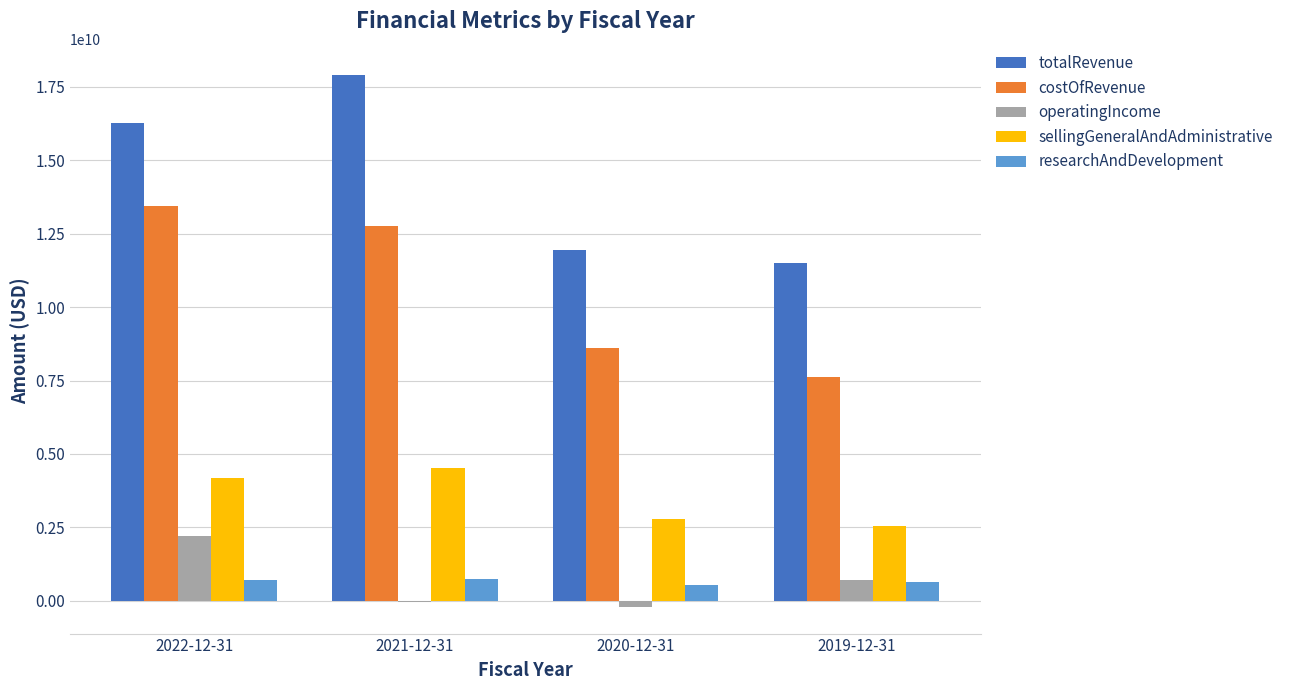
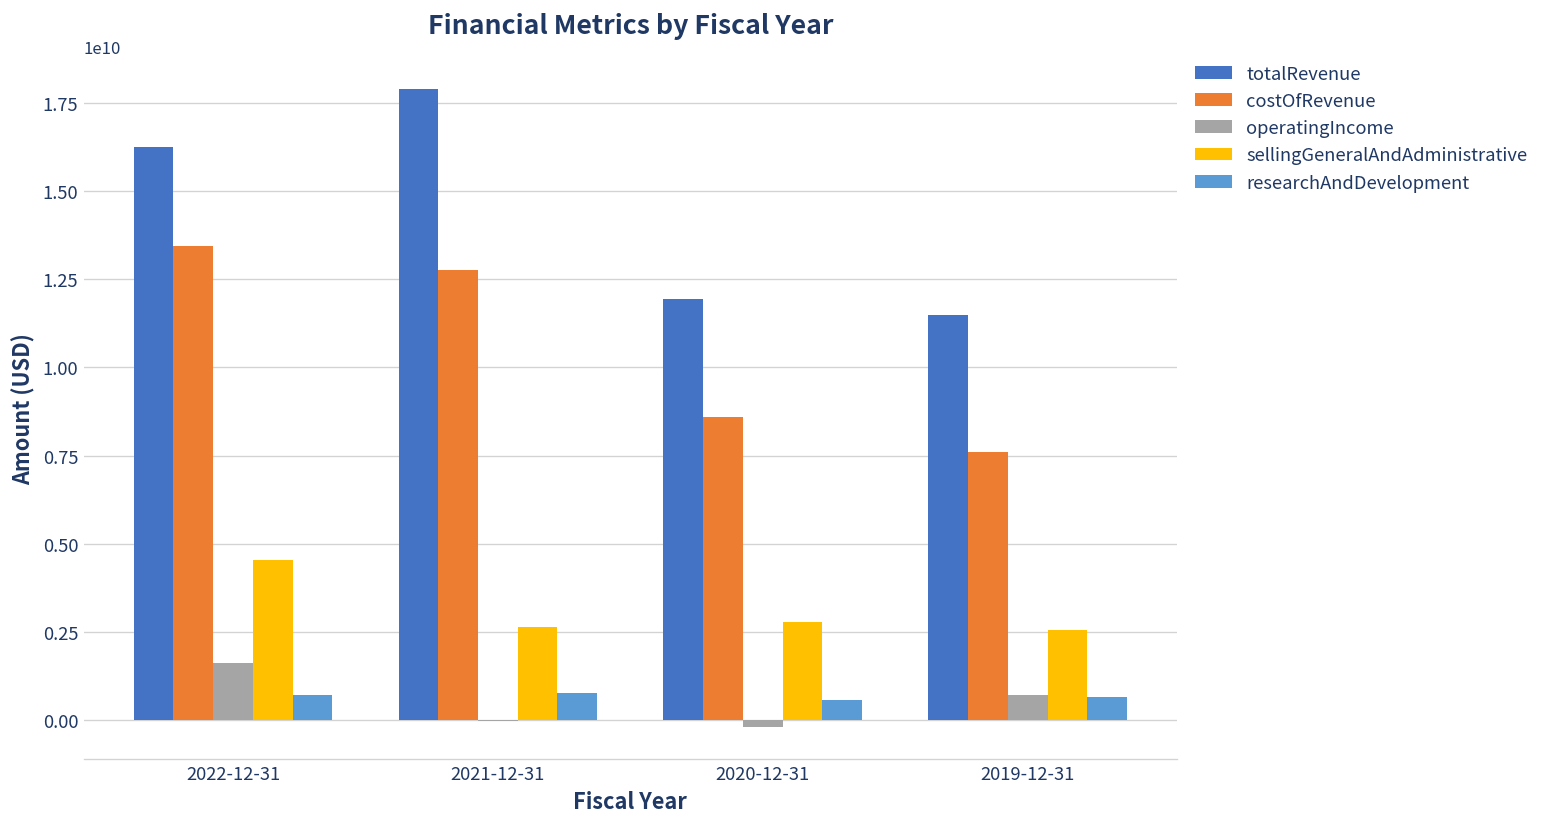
operatingIncome, 2022-12-31: 2200000000 -> 1600000000
sellingGeneralAndAdministrative, 2022-12-31: 4200000000 -> 4500000000
sellingGeneralAndAdministrative, 2021-12-31: 4500000000 -> 2600000000
